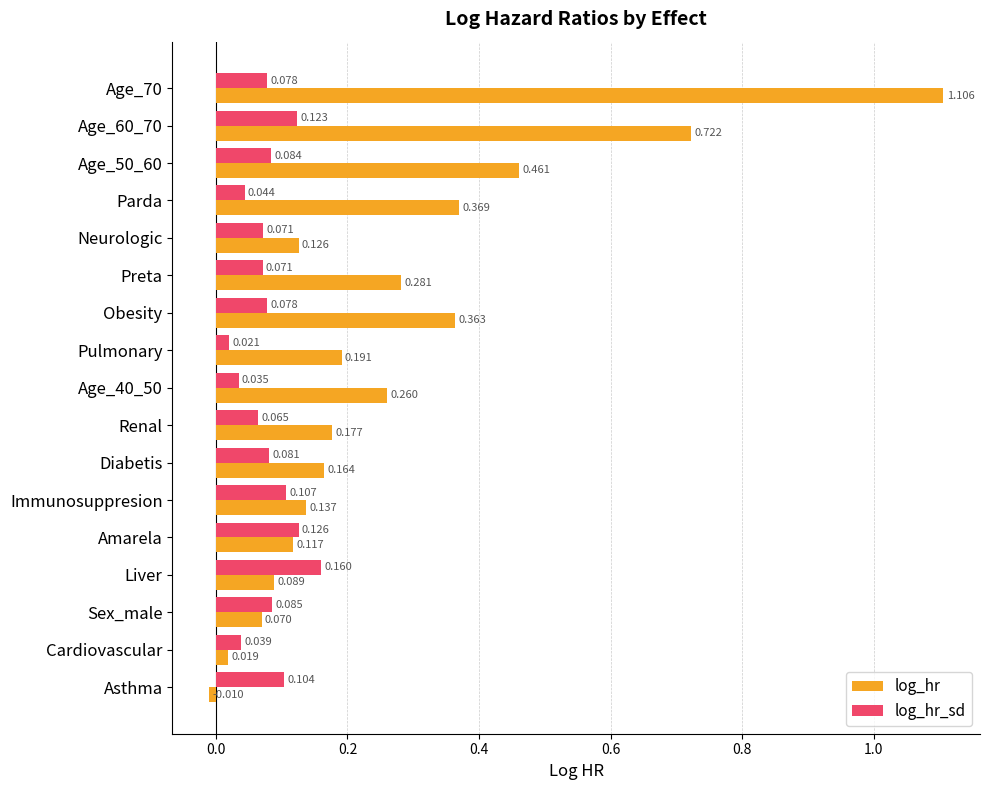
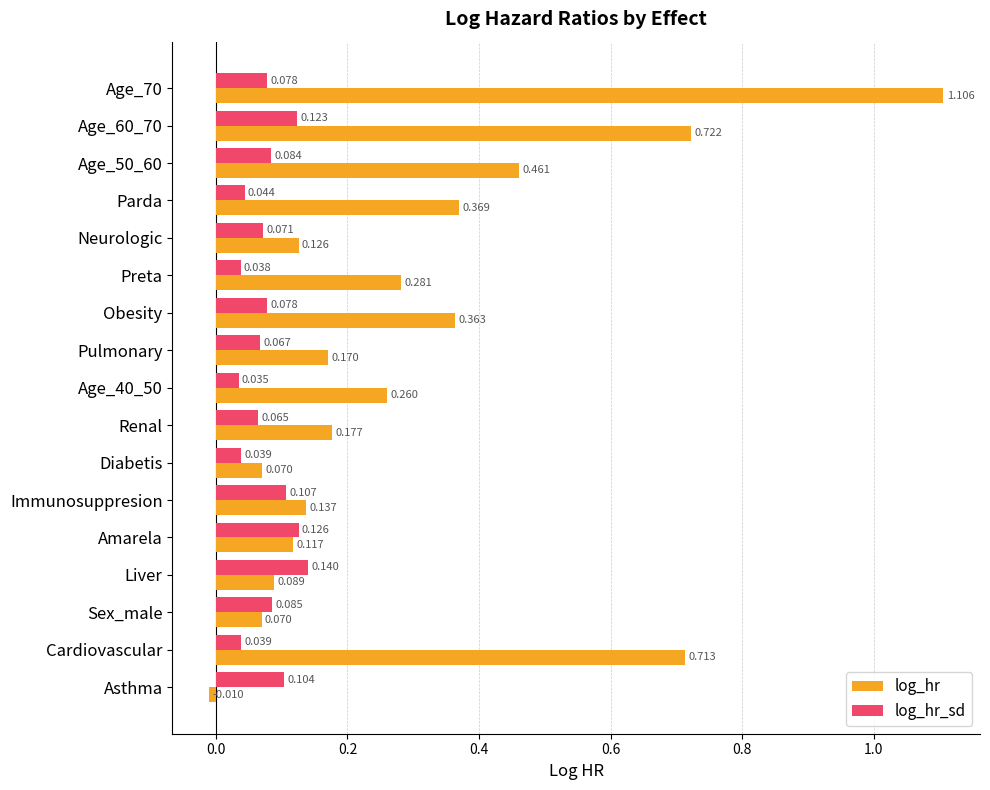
log_hr_sd, Preta: 0.071 -> 0.038
log_hr_sd, Pulmonary: 0.021 -> 0.067
log_hr, Pulmonary: 0.191 -> 0.170
log_hr_sd, Diabetis: 0.081 -> 0.039
log_hr, Diabetis: 0.164 -> 0.070
log_hr_sd, Liver: 0.160 -> 0.140
log_hr, Cardiovascular: 0.019 -> 0.713
